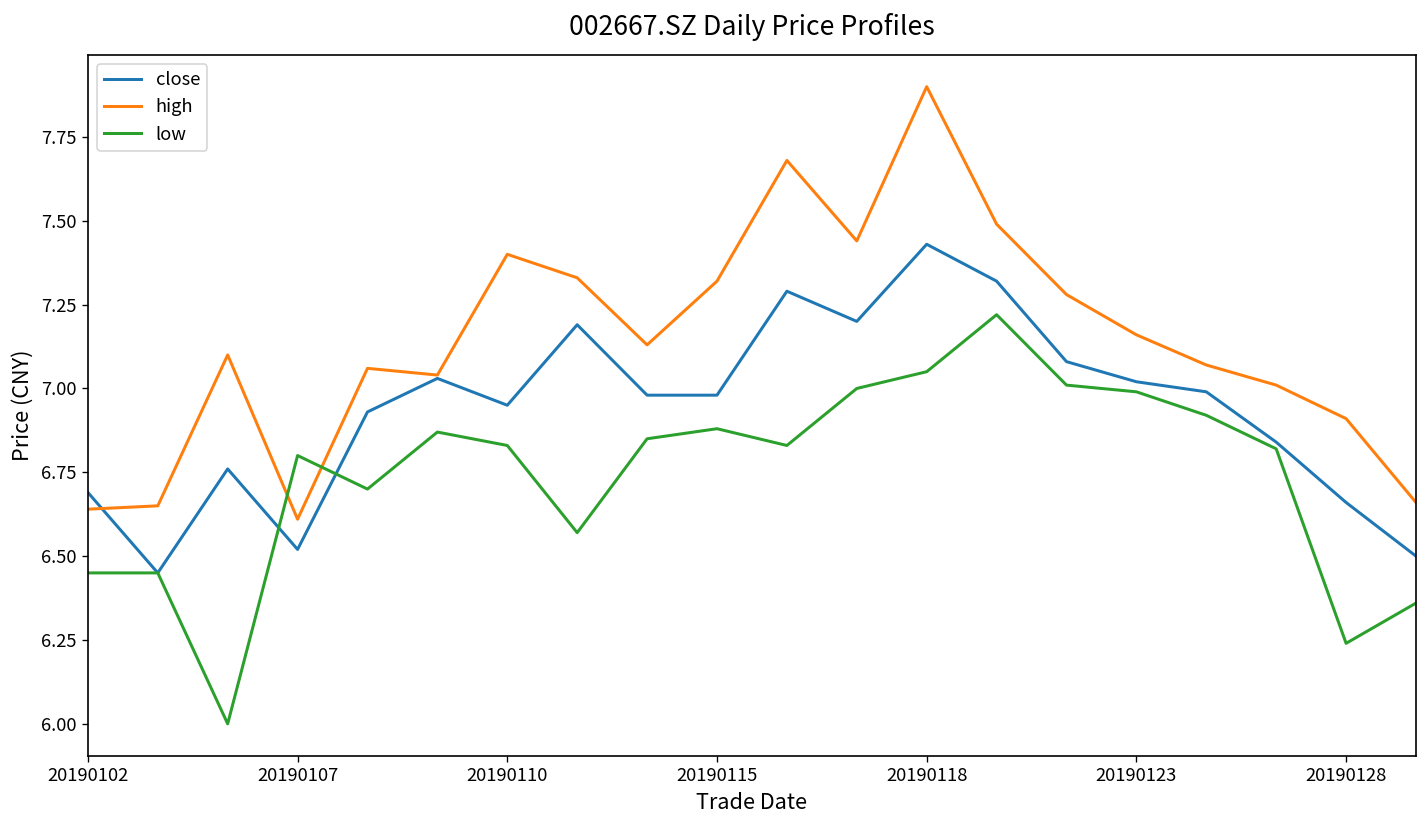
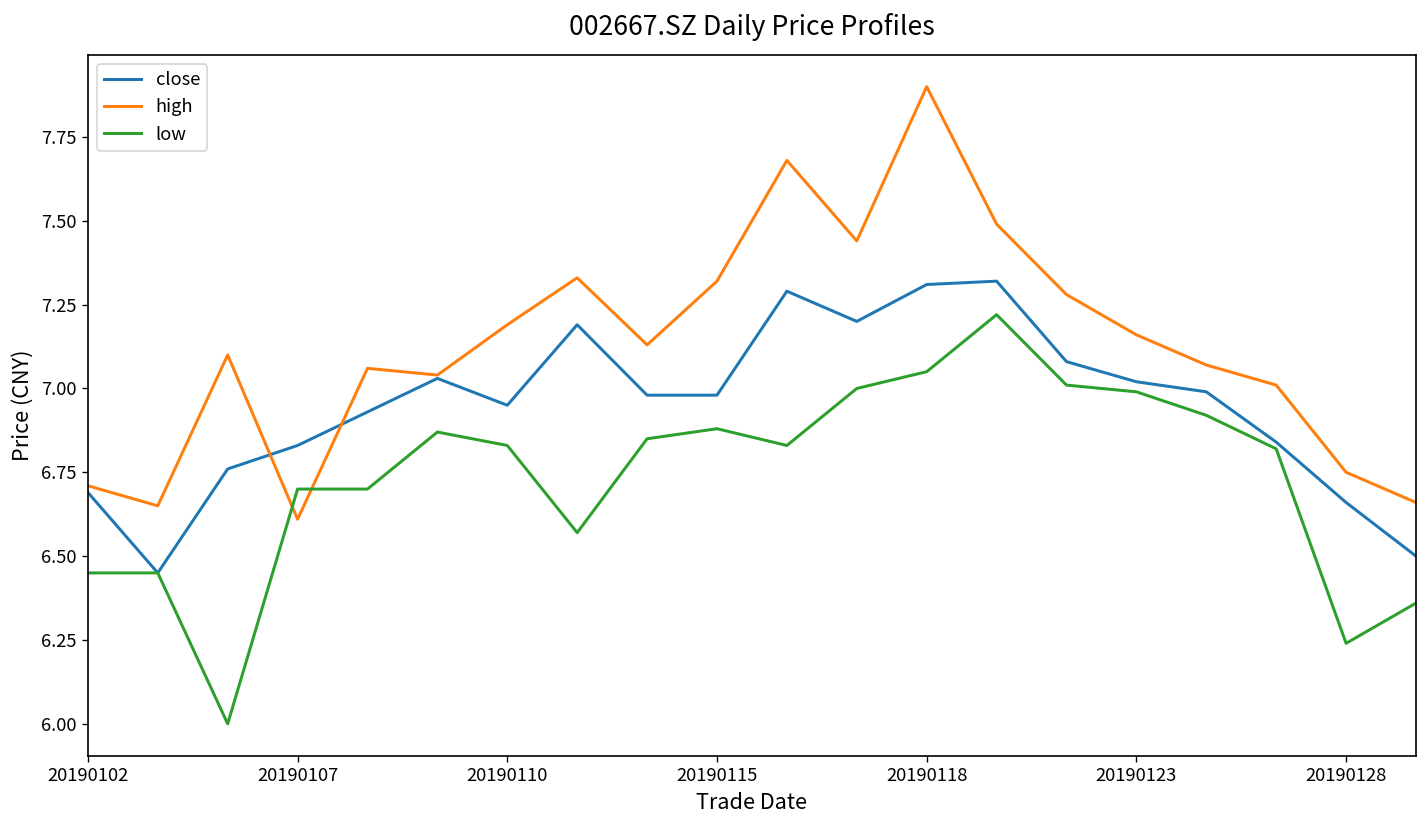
high, 20190102: 6.64 -> 6.71
close, 20190107: 6.52 -> 6.83
low, 20190107: 6.8 -> 6.7
high, 20190110: 7.40 -> 7.19
close, 20190118: 7.43 -> 7.31
high, 20190128: 6.91 -> 6.75
